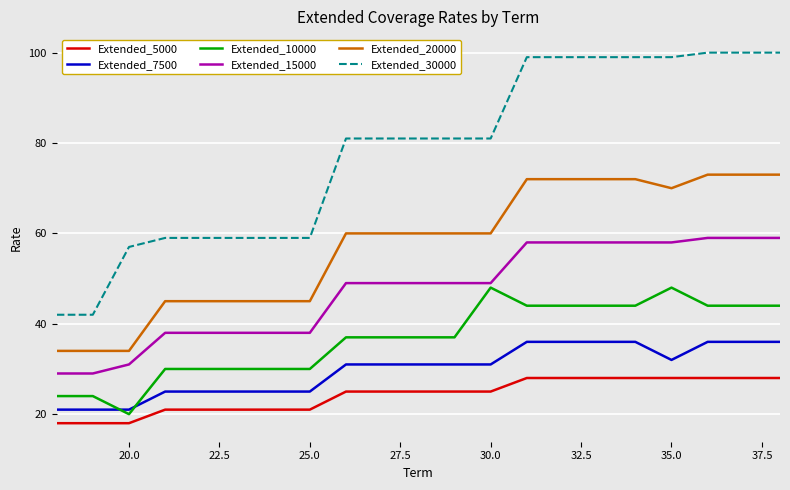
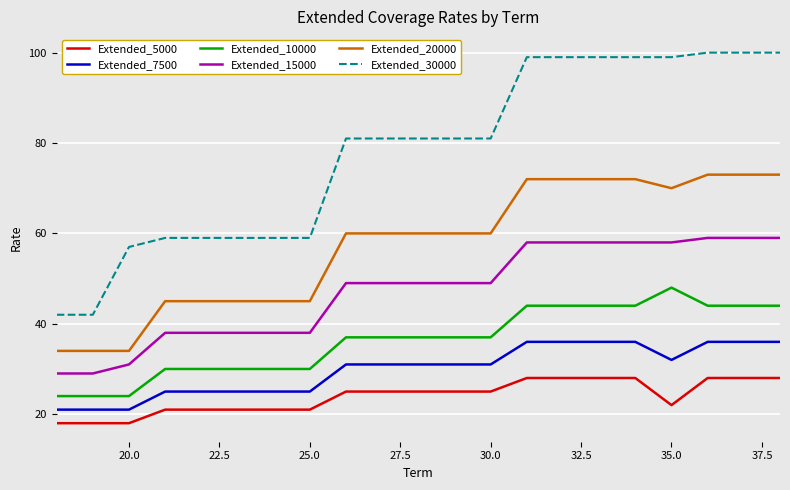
Extended_10000, 20.0: 20 -> 24
Extended_10000, 30.0: 48 -> 37
Extended_5000, 35.0: 28 -> 22
